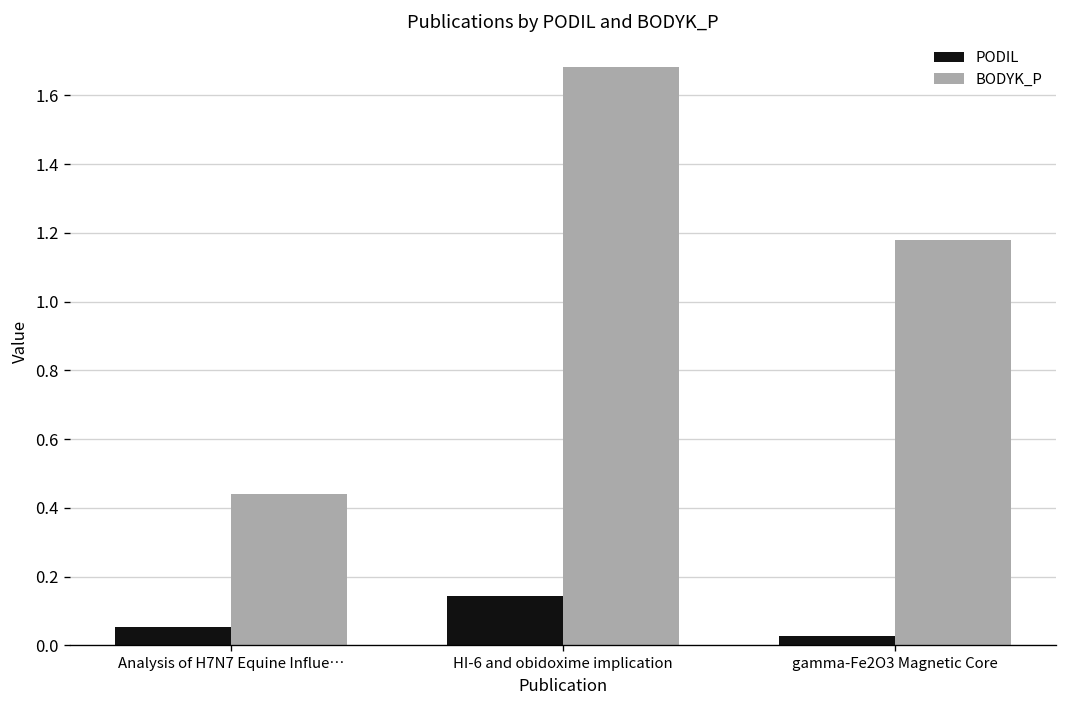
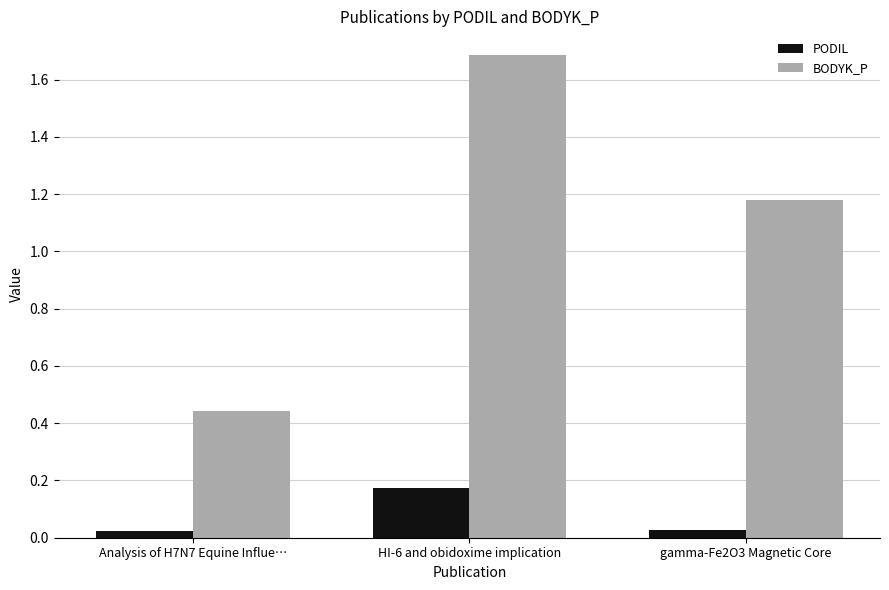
PODIL, Analysis of H7N7 Equine Influe…: 0.05 -> 0.02
PODIL, HI-6 and obidoxime implication: 0.14 -> 0.17
